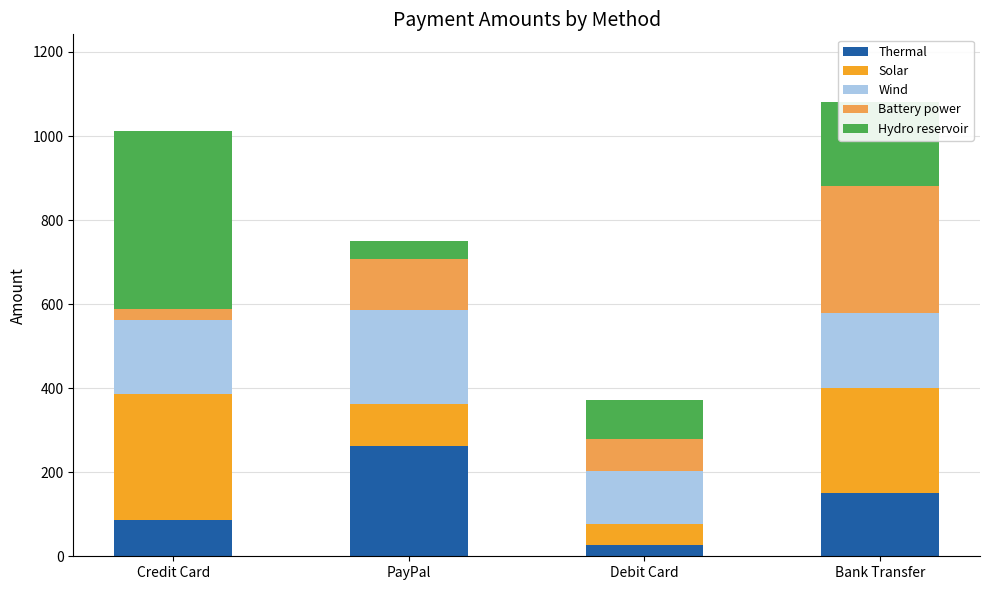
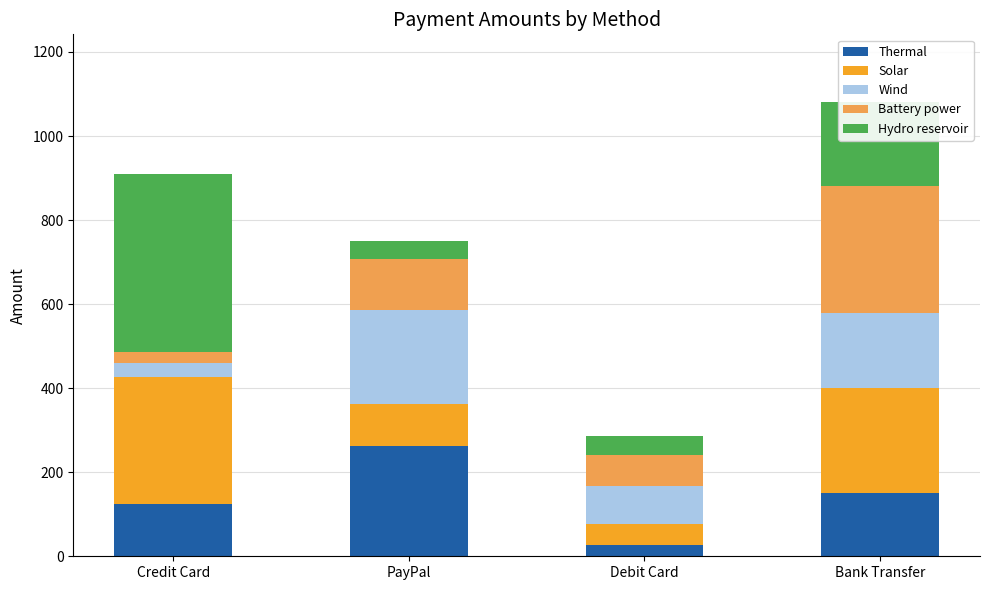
Thermal, Credit Card: 90 -> 130
Wind, Credit Card: 180 -> 30
Wind, Debit Card: 130 -> 90
Hydro reservoir, Debit Card: 90 -> 50
